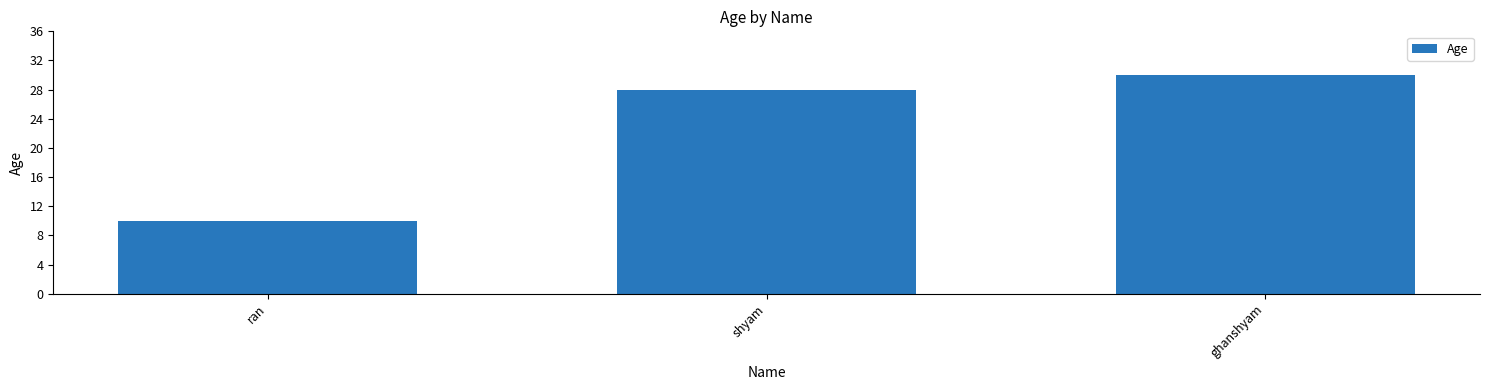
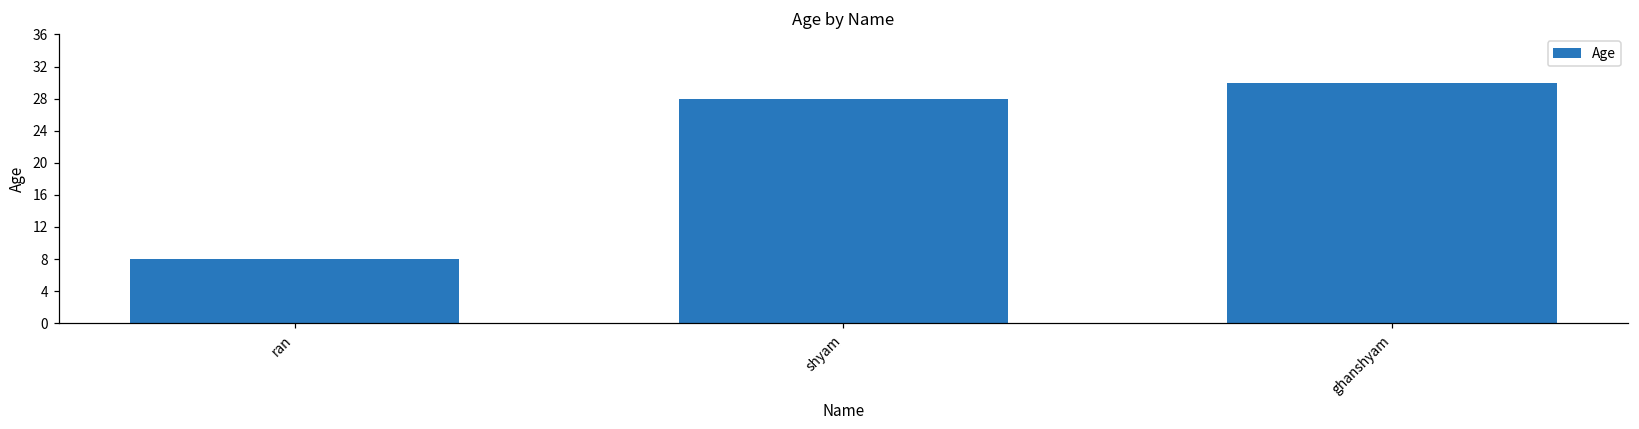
ran: 10 -> 8
